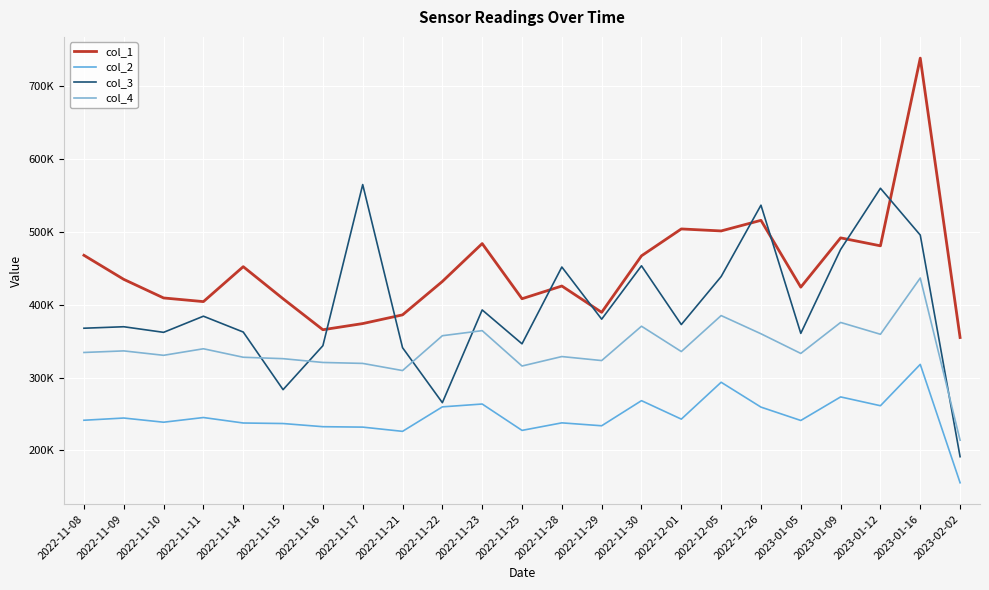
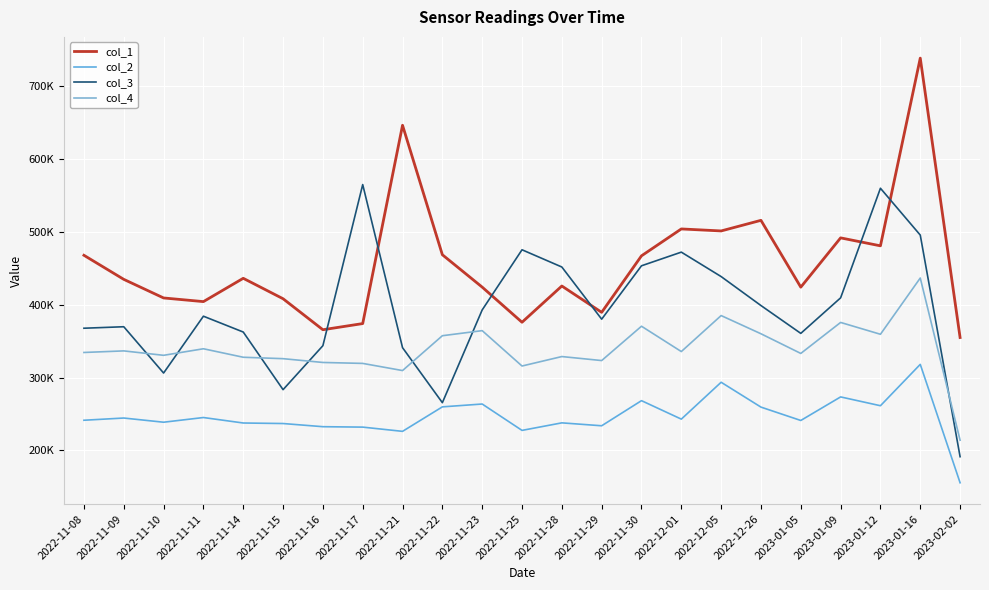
col_3, 2022-11-10: 360000 -> 310000
col_1, 2022-11-14: 450000 -> 440000
col_1, 2022-11-21: 390000 -> 650000
col_1, 2022-11-22: 430000 -> 470000
col_1, 2022-11-23: 480000 -> 420000
col_1, 2022-11-25: 410000 -> 380000
col_3, 2022-11-25: 350000 -> 480000
col_3, 2022-12-01: 370000 -> 470000
col_3, 2022-12-26: 540000 -> 400000
col_3, 2023-01-09: 480000 -> 410000
